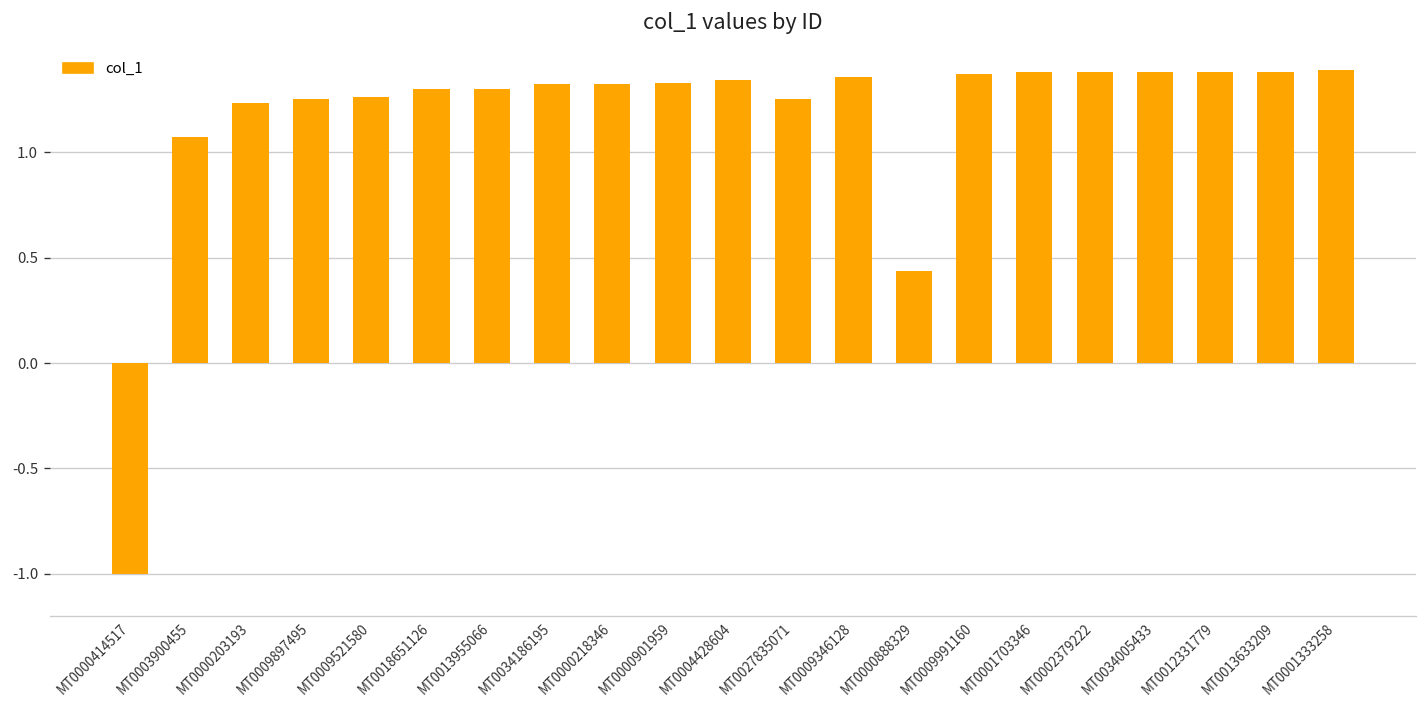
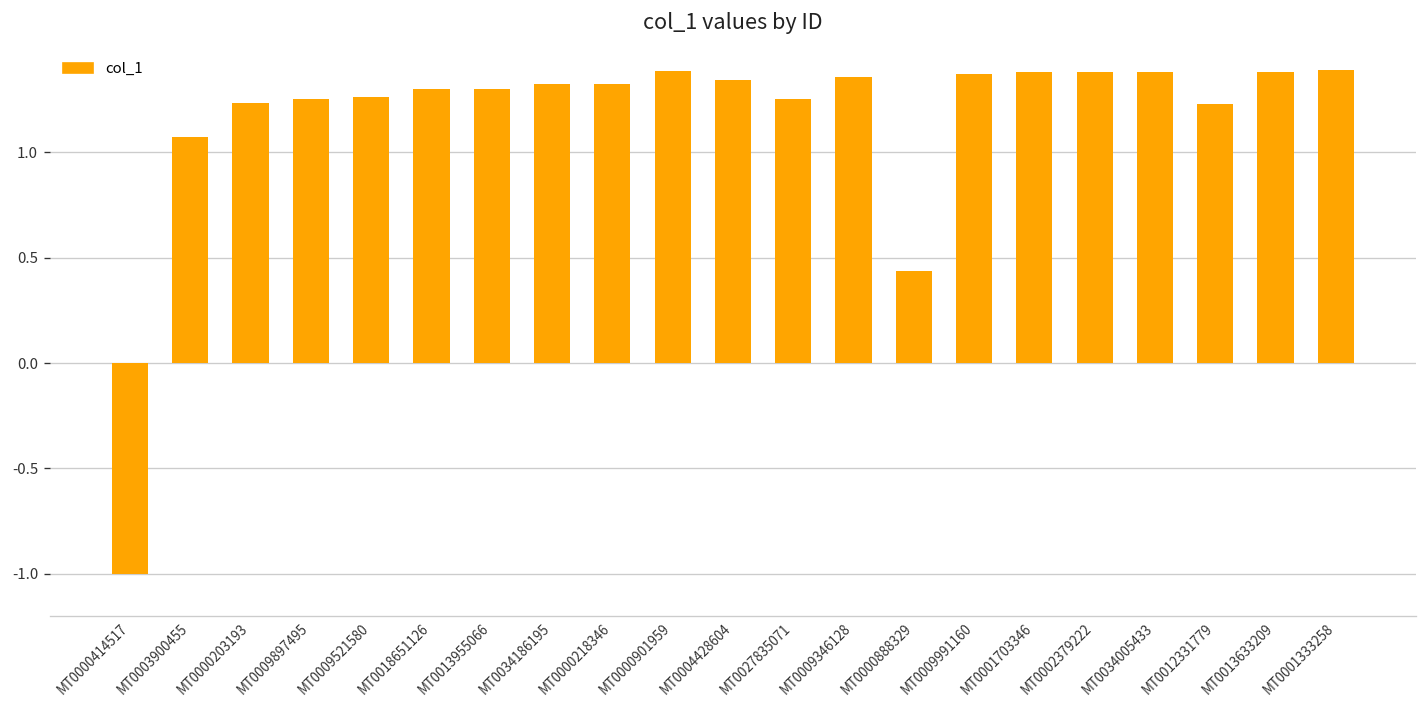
MT0000901959: 1.33 -> 1.39
MT0012331779: 1.38 -> 1.23
